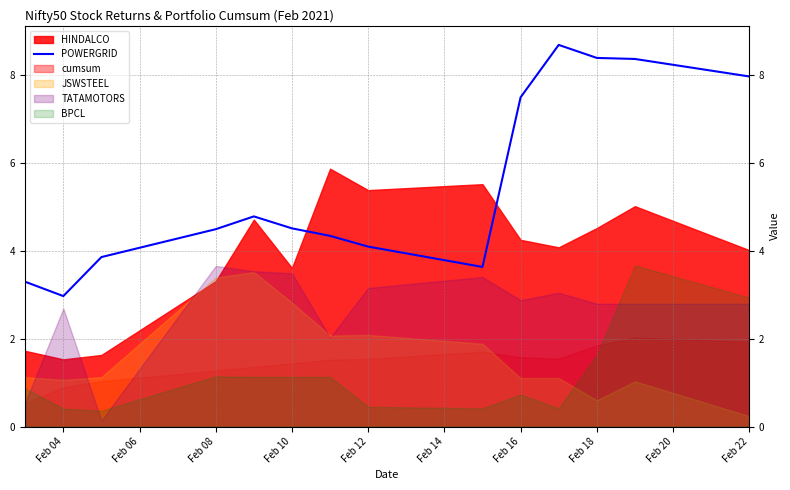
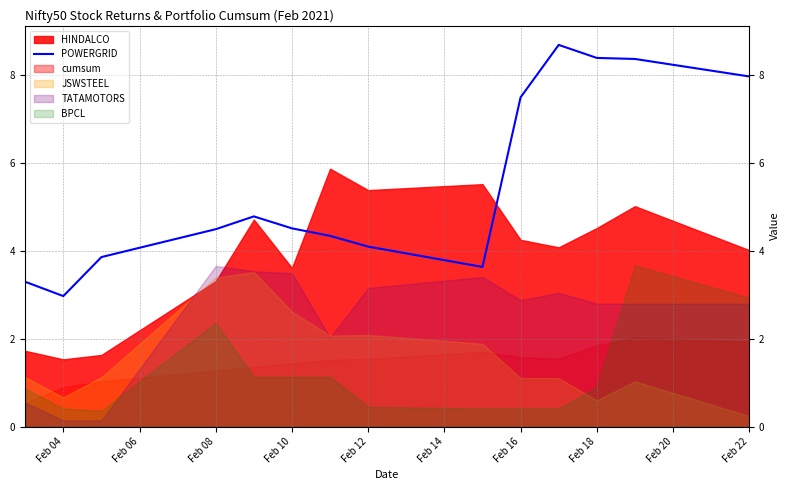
JSWSTEEL, Feb 04: 1.1 -> 0.7
TATAMOTORS, Feb 04: 2.7 -> 0.1
BPCL, Feb 08: 1.1 -> 2.4
JSWSTEEL, Feb 10: 2.8 -> 2.6
BPCL, Feb 16: 0.7 -> 0.4
BPCL, Feb 18: 1.6 -> 0.9
